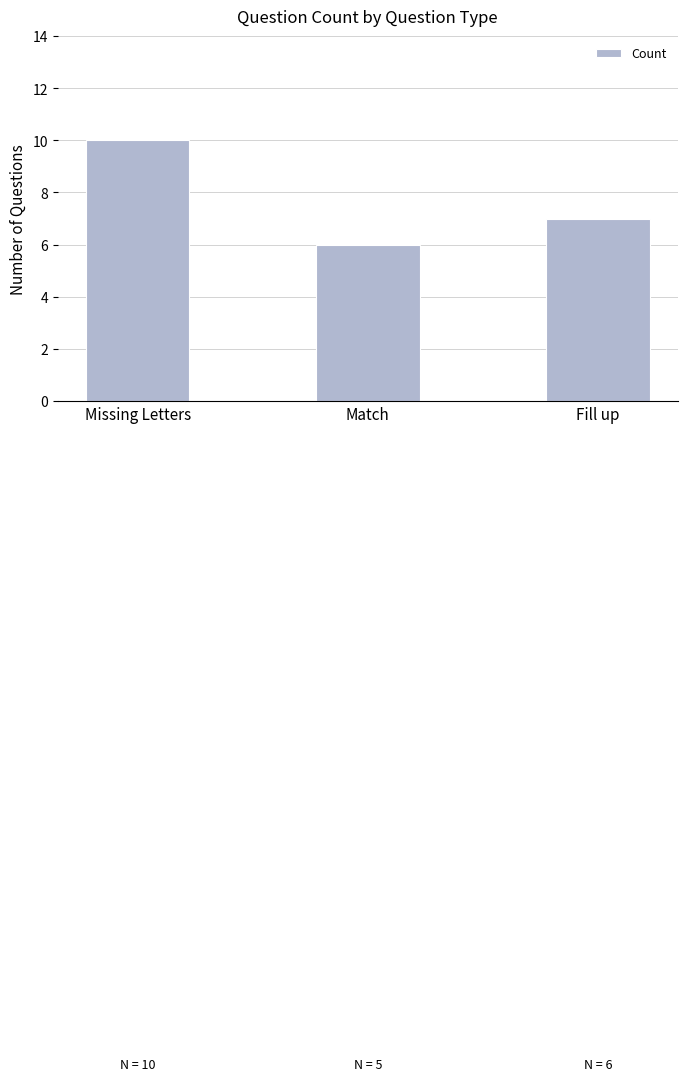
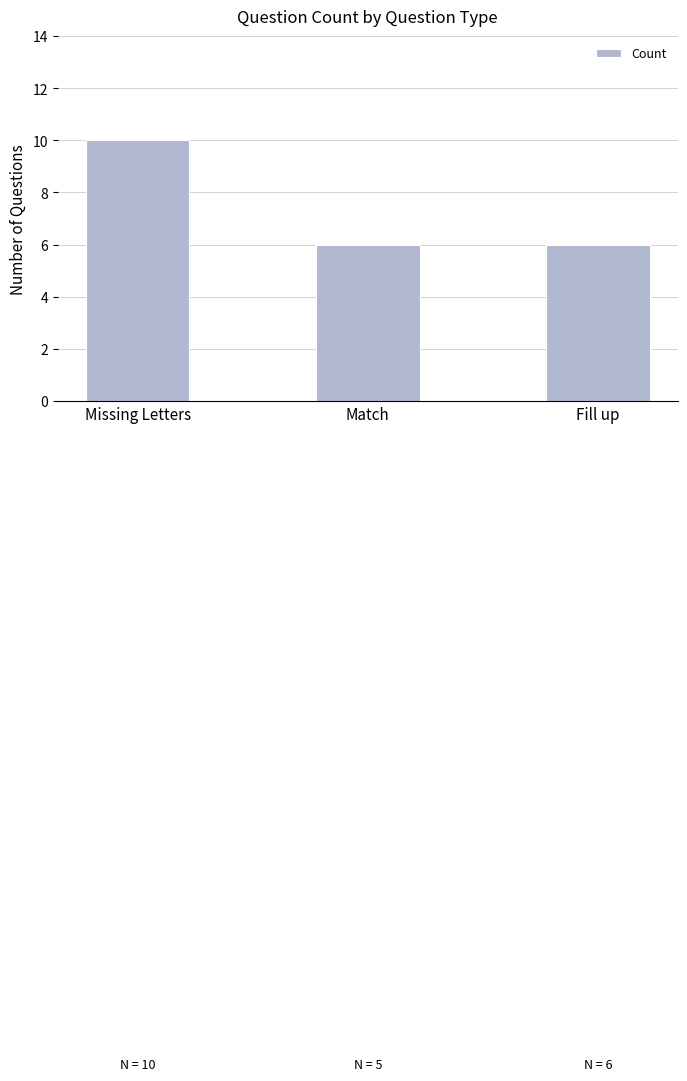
Fill up: 7 -> 6
